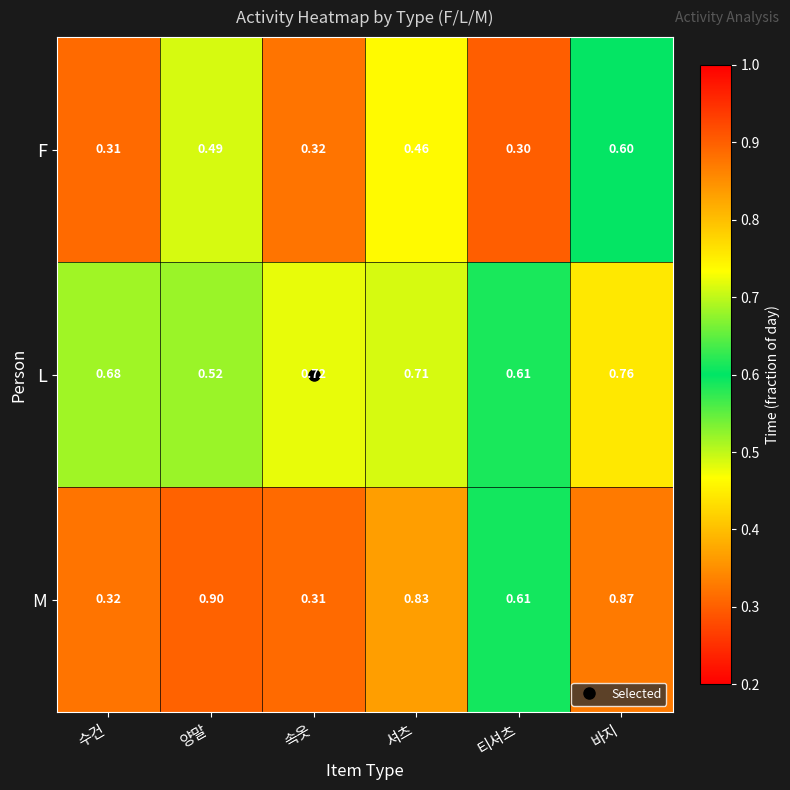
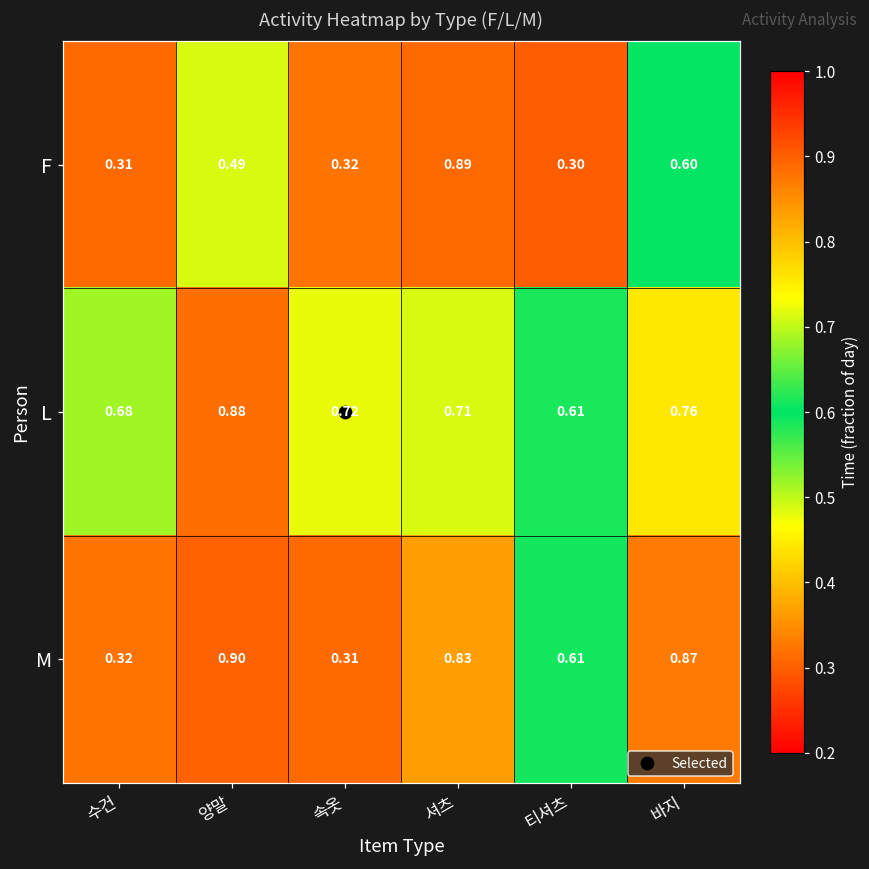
F, 셔츠: 0.46 -> 0.89
L, 양말: 0.52 -> 0.88
